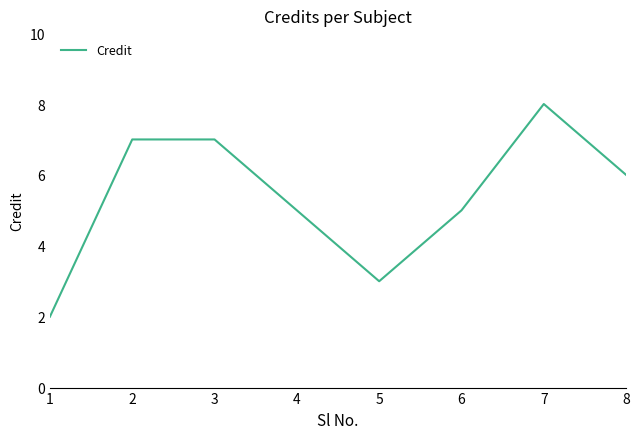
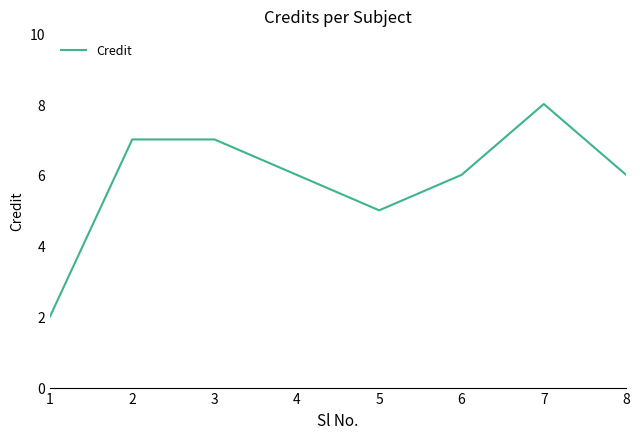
4: 5 -> 6
5: 3 -> 5
6: 5 -> 6
